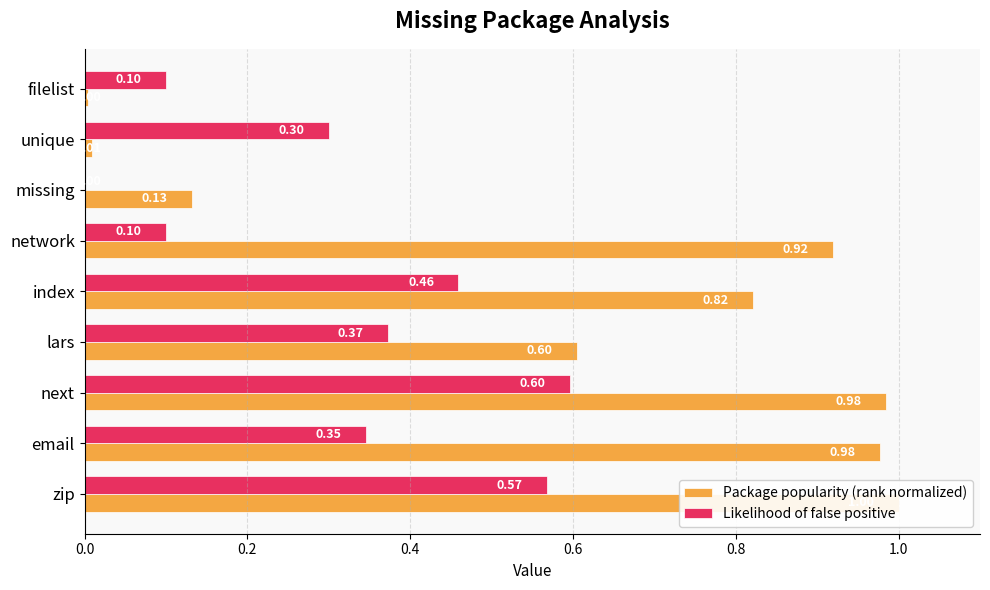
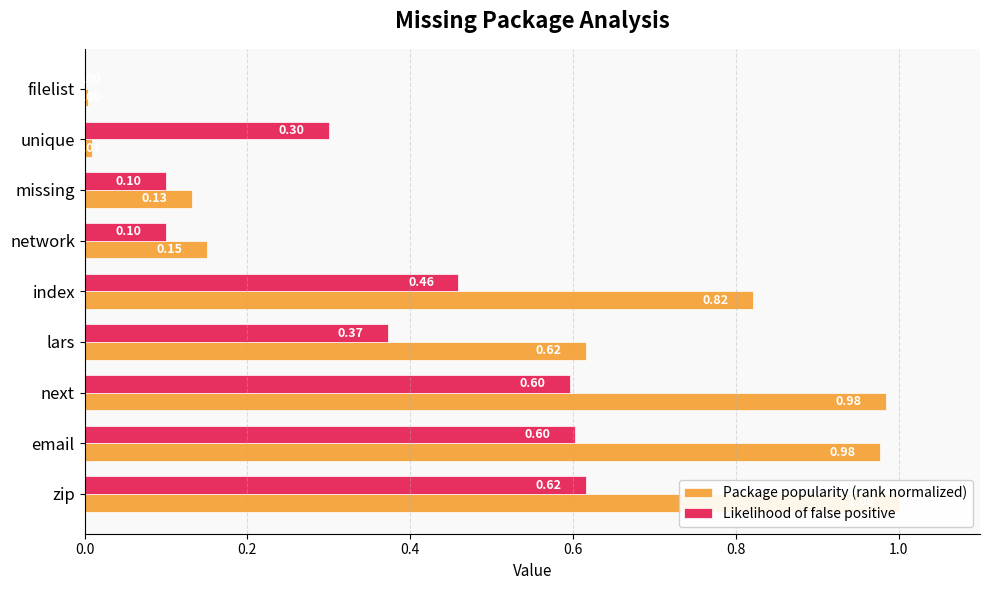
Likelihood of false positive, filelist: 0.1 -> 0.0
Likelihood of false positive, missing: 0.0 -> 0.1
Package popularity (rank normalized), network: 0.92 -> 0.15
Package popularity (rank normalized), lars: 0.60 -> 0.62
Likelihood of false positive, email: 0.35 -> 0.60
Likelihood of false positive, zip: 0.57 -> 0.62
